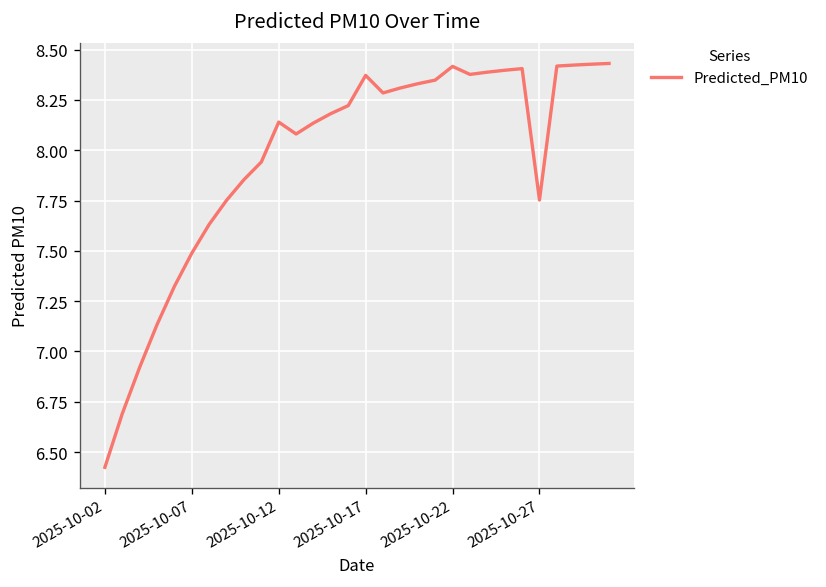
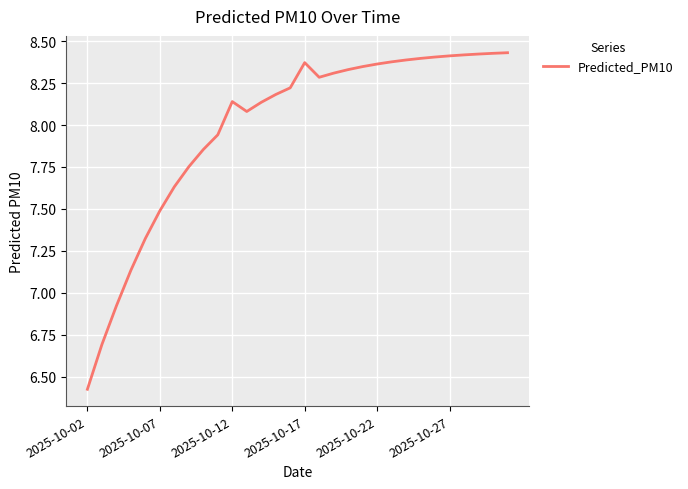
2025-10-22: 8.42 -> 8.36
2025-10-27: 7.75 -> 8.41
